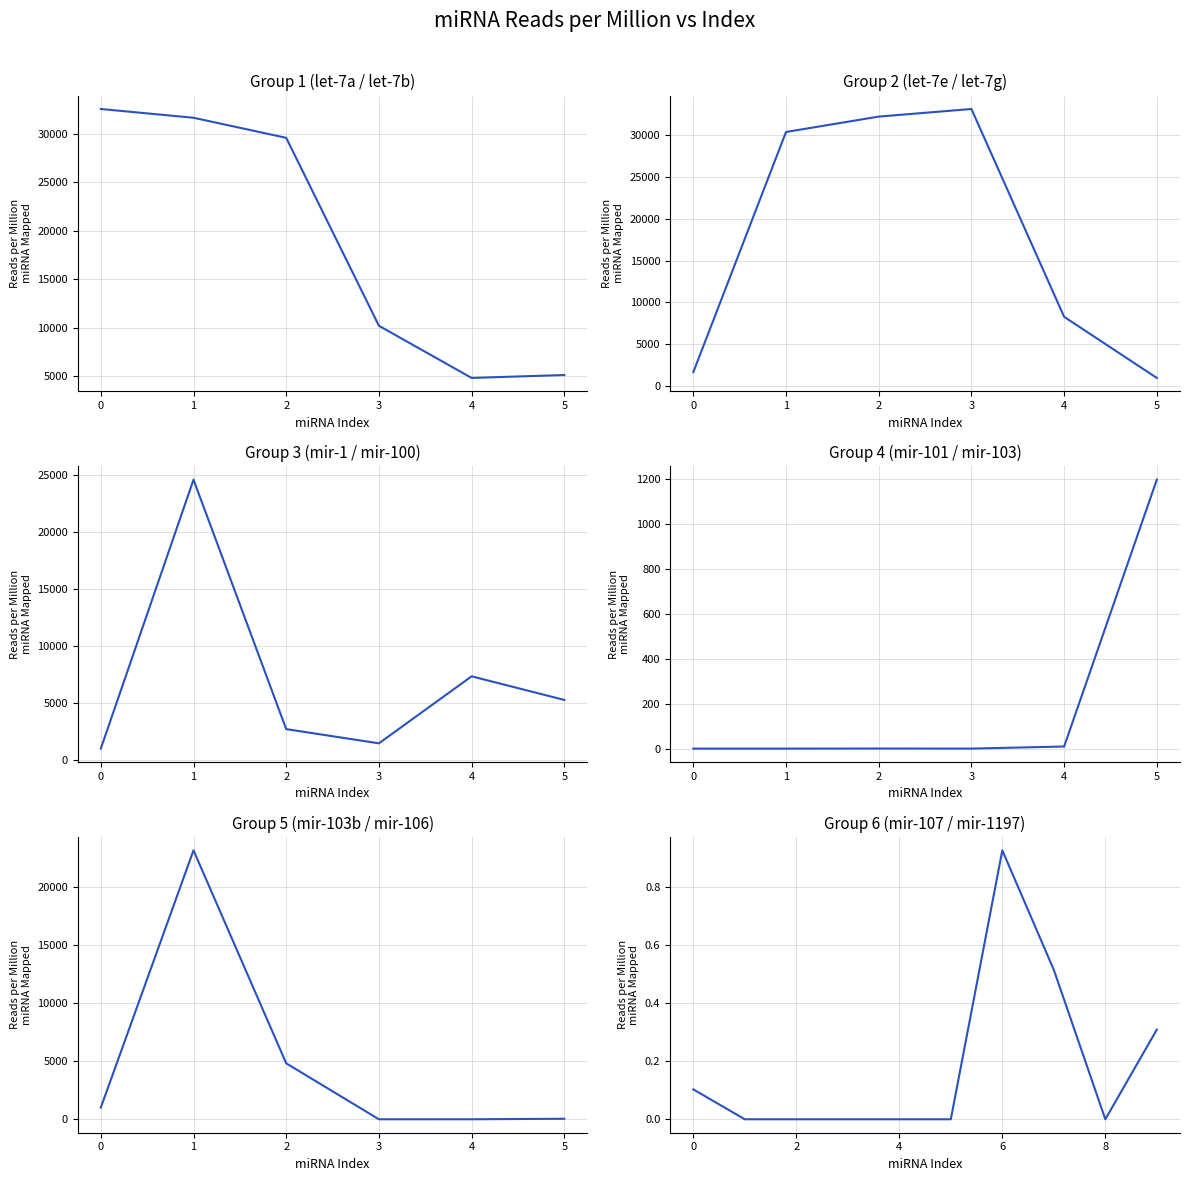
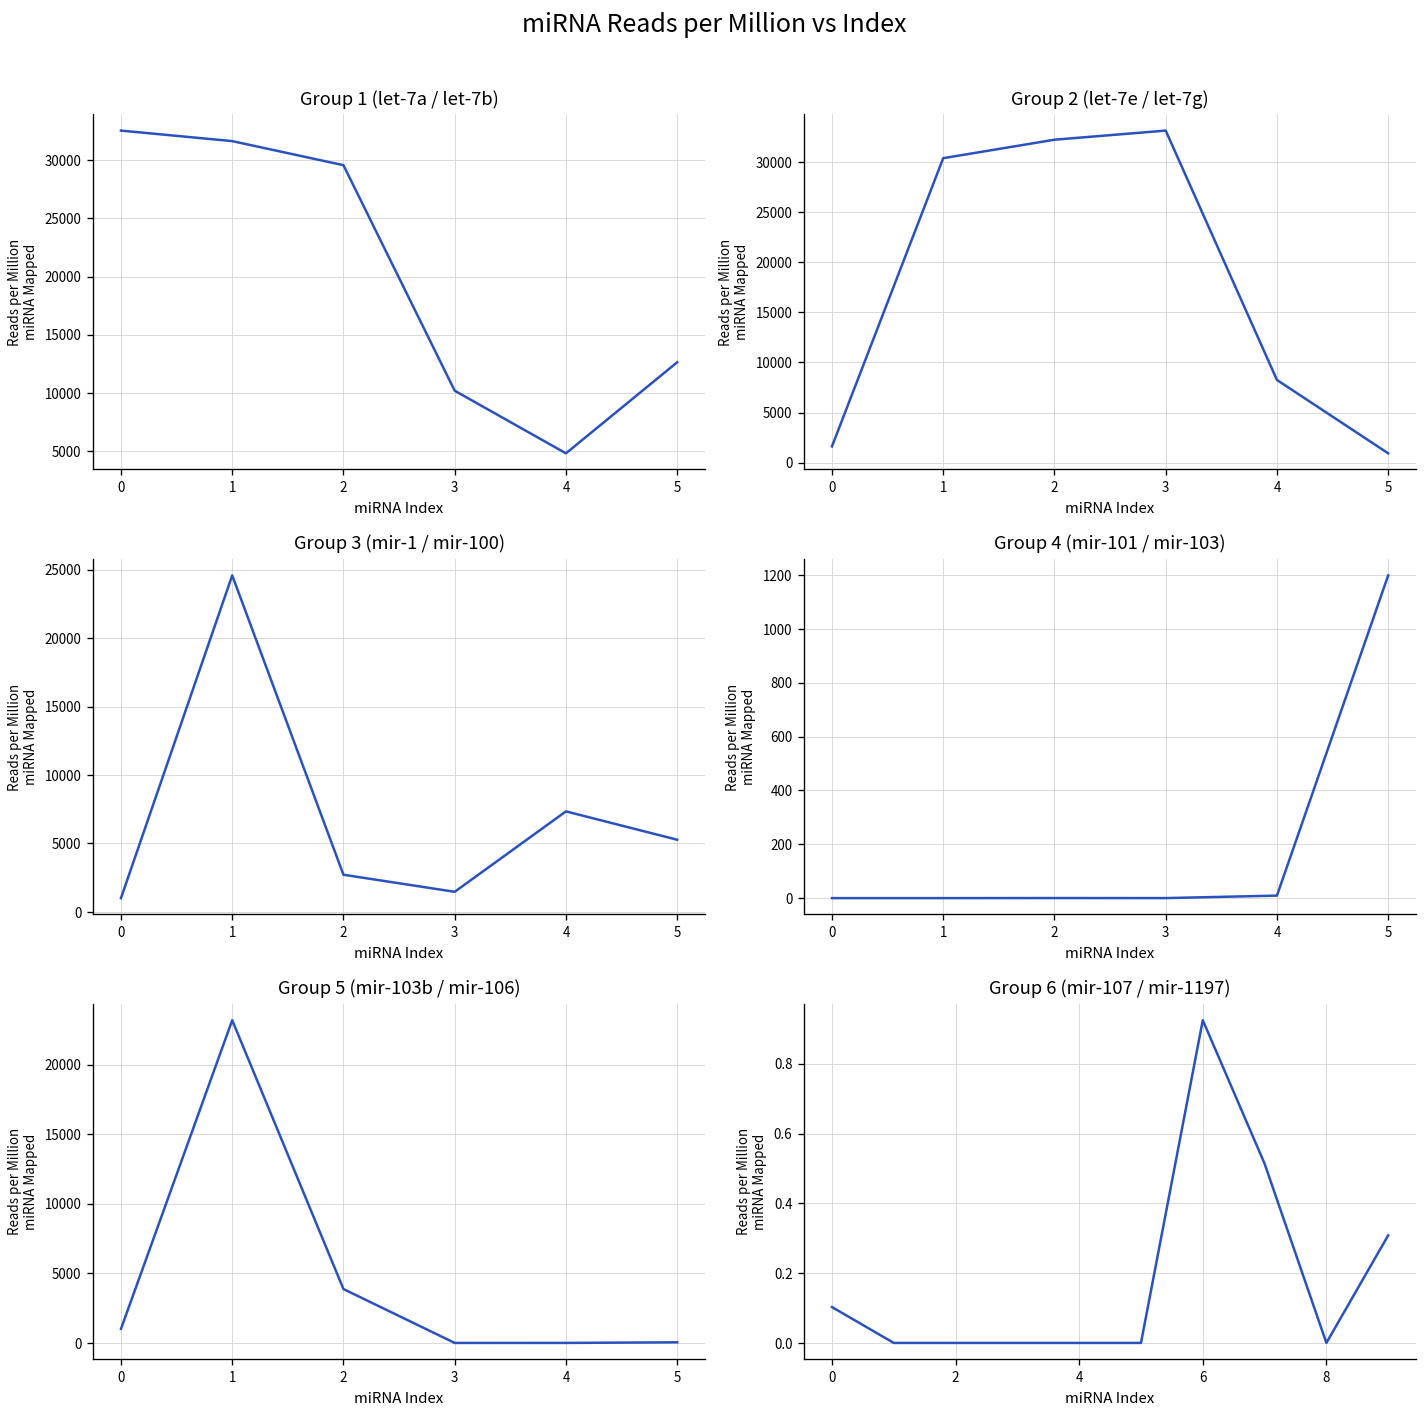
Group 1 (let-7a / let-7b), 5: 5000 -> 13000
Group 5 (mir-103b / mir-106), 2: 4800 -> 3900
